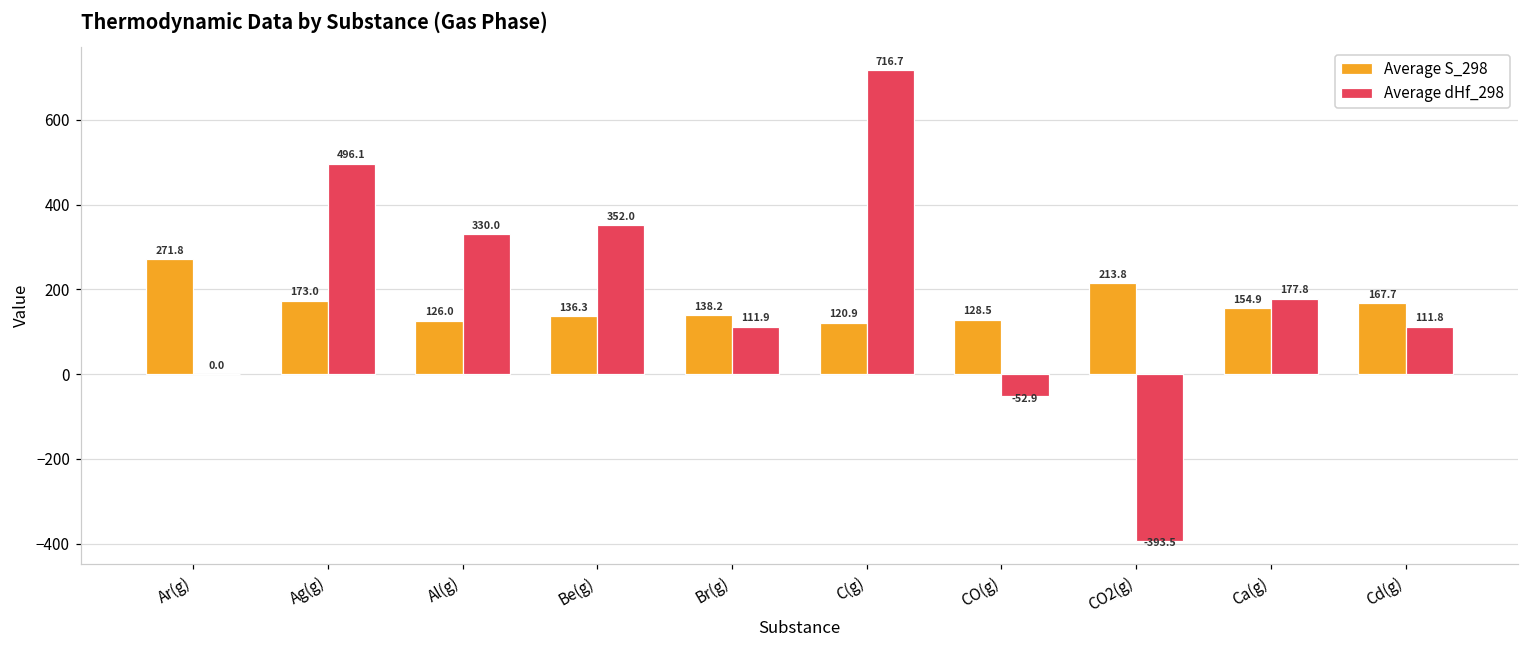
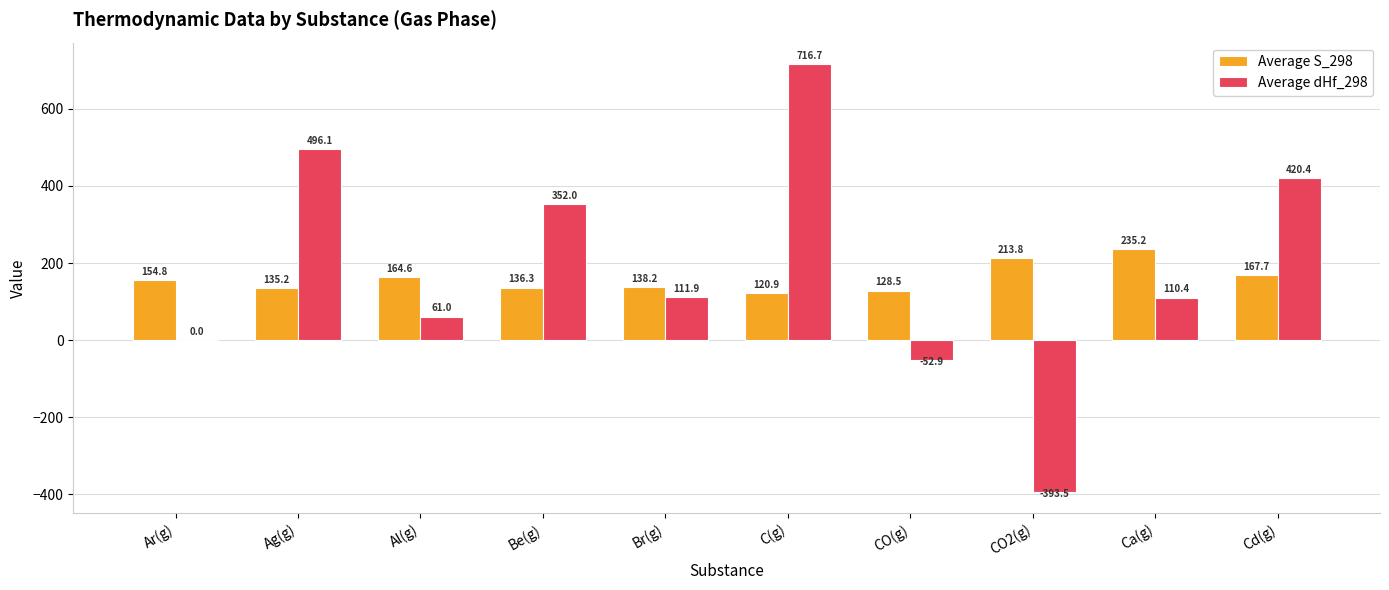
Average S_298, Ar(g): 271.8 -> 154.8
Average S_298, Ag(g): 173.0 -> 135.2
Average S_298, Al(g): 126.0 -> 164.6
Average dHf_298, Al(g): 330.0 -> 61.0
Average S_298, Ca(g): 154.9 -> 235.2
Average dHf_298, Ca(g): 177.8 -> 110.4
Average dHf_298, Cd(g): 111.8 -> 420.4
